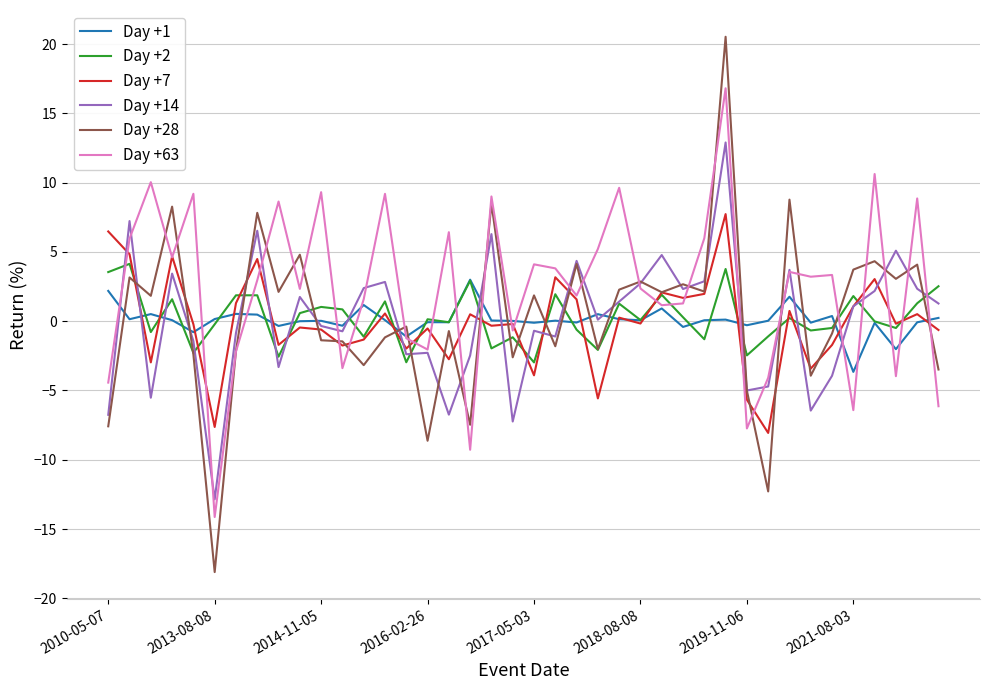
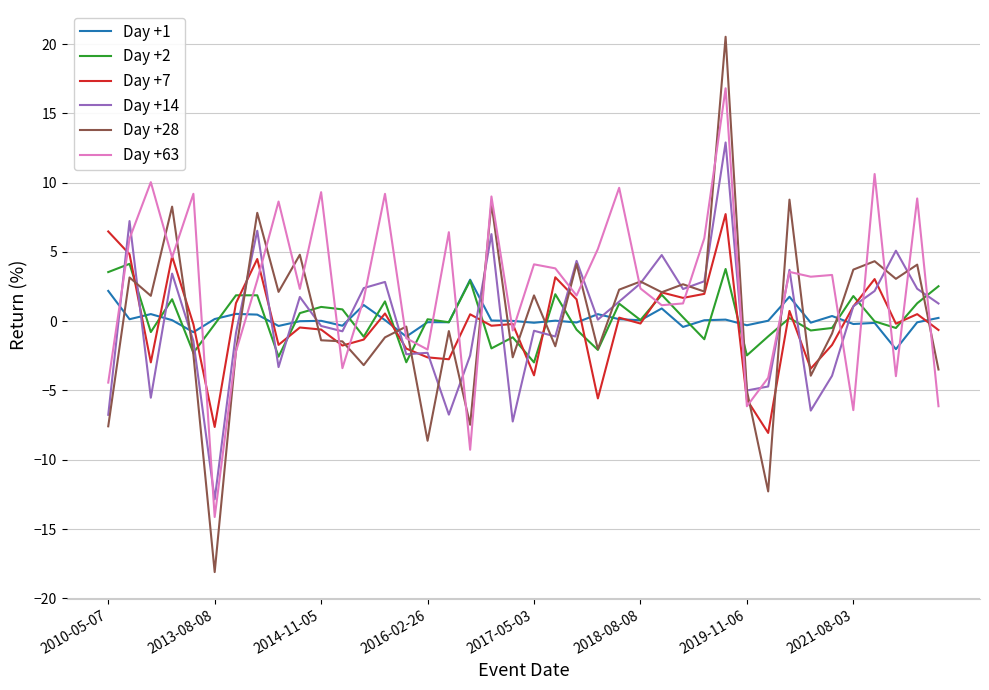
Day +7, 2016-02-26: -0.5 -> -2.6
Day +63, 2019-11-06: -7.7 -> -6.1
Day +1, 2021-08-03: -3.7 -> -0.2
